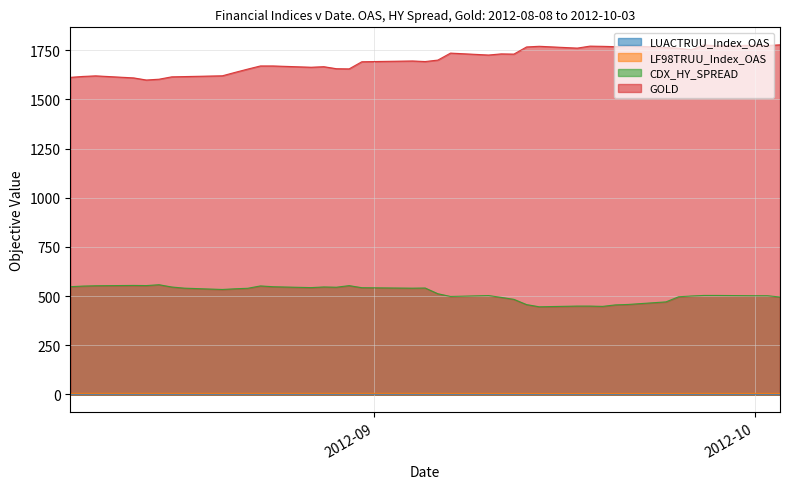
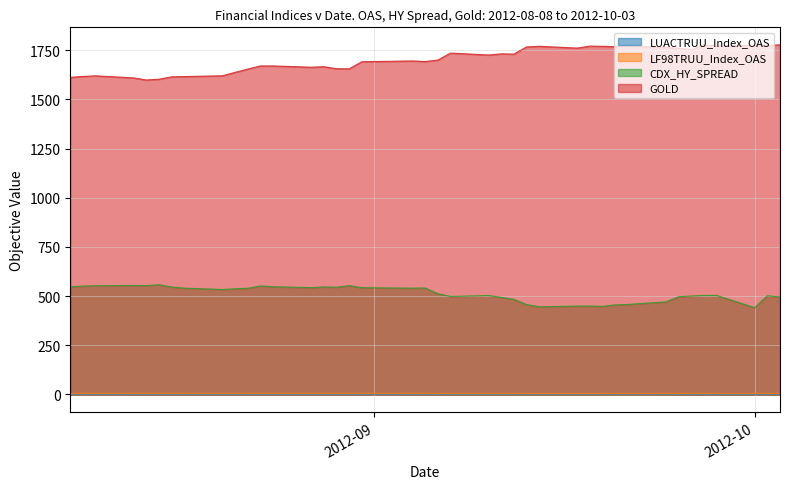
CDX_HY_SPREAD, 2012-10: 500 -> 440
